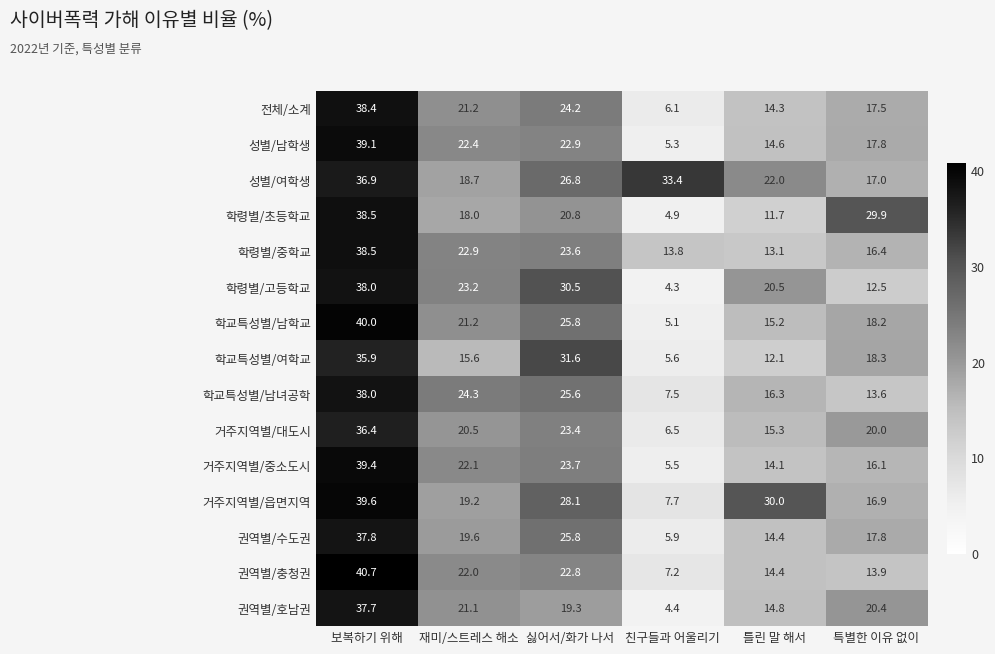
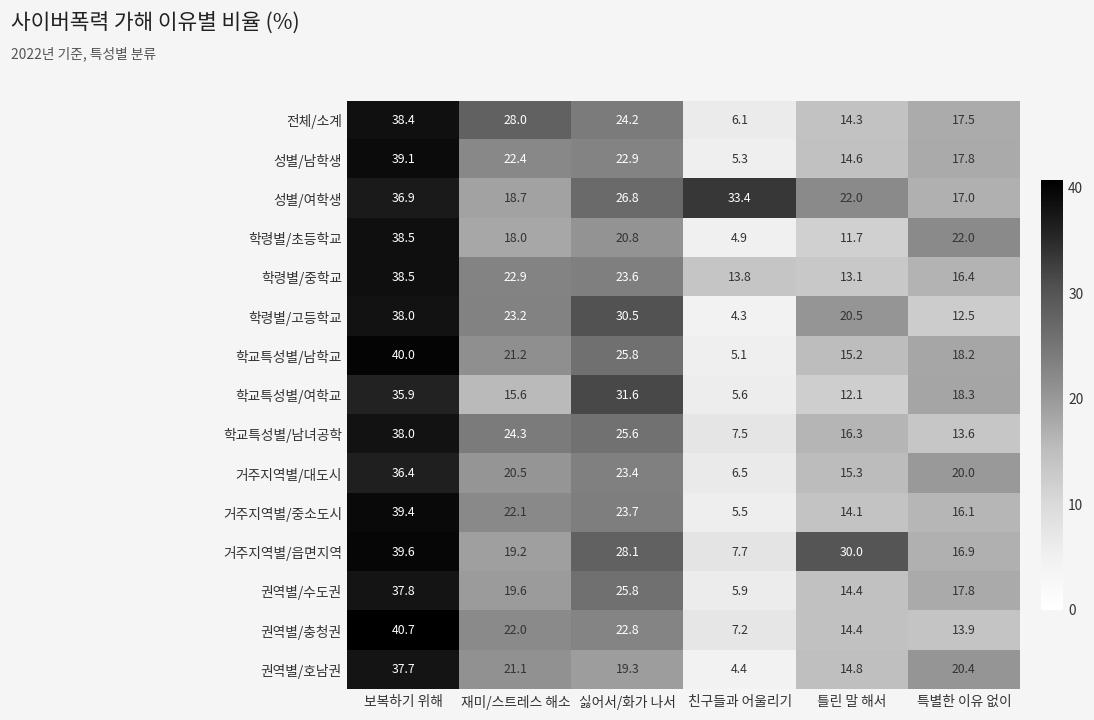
전체/소계, 재미/스트레스 해소: 21.2 -> 28.0
학령별/초등학교, 특별한 이유 없이: 29.9 -> 22.0
